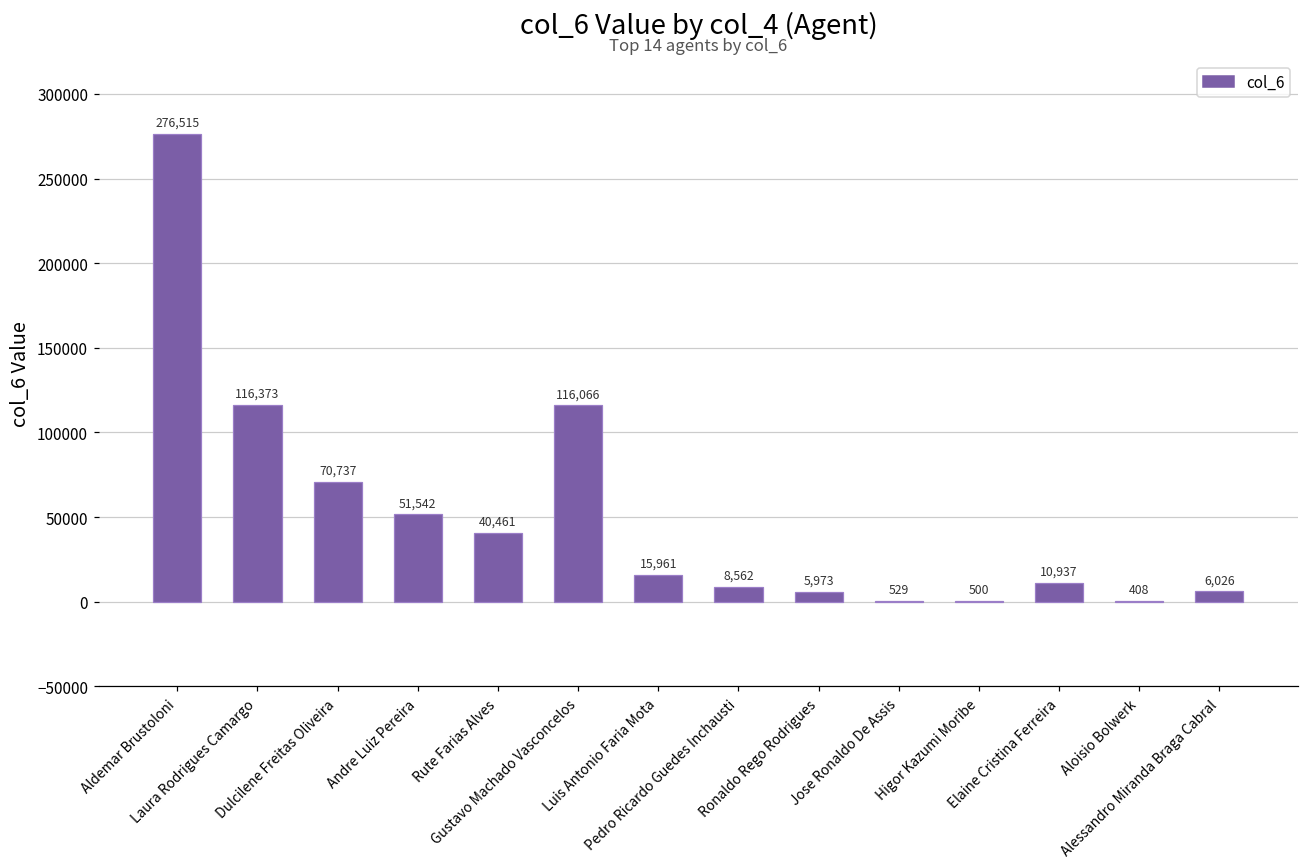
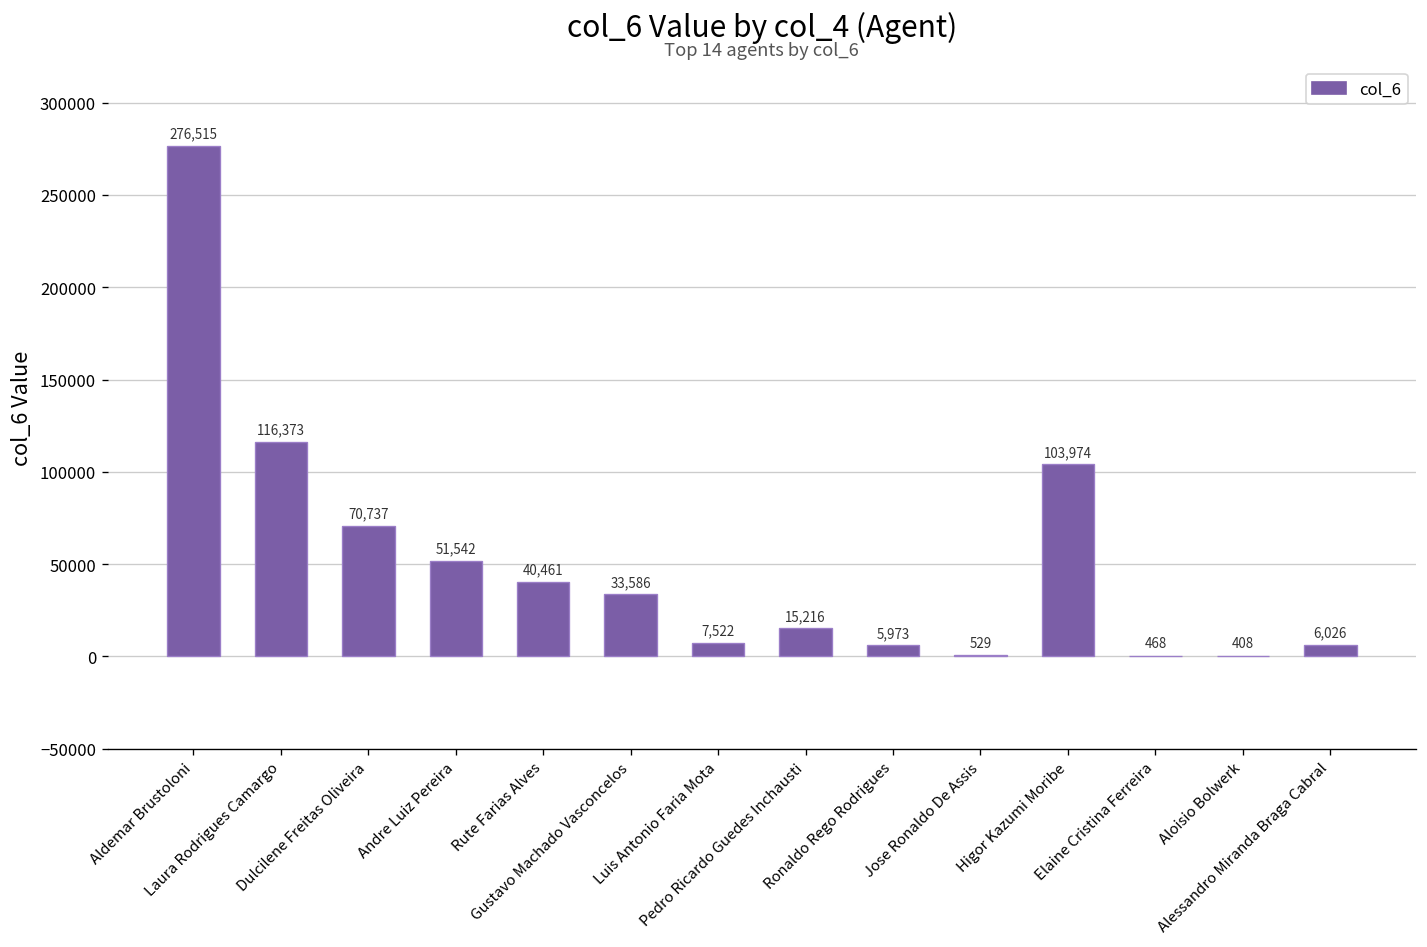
Gustavo Machado Vasconcelos: 116,066 -> 33,586
Luis Antonio Faria Mota: 15,961 -> 7,522
Pedro Ricardo Guedes Inchausti: 8,562 -> 15,216
Higor Kazumi Moribe: 500 -> 103,974
Elaine Cristina Ferreira: 10,937 -> 468
